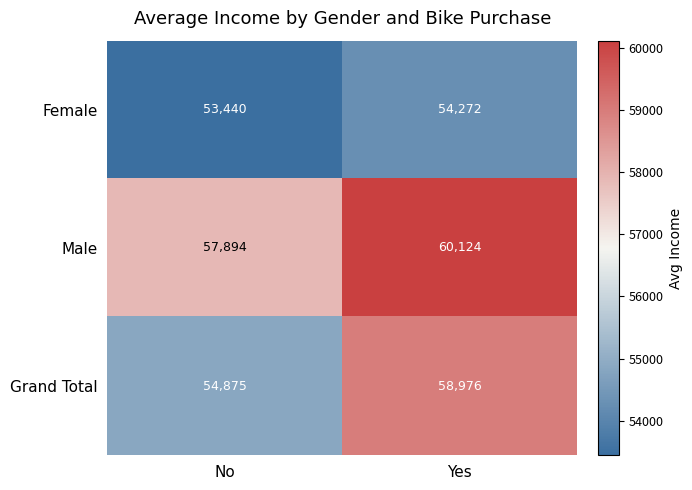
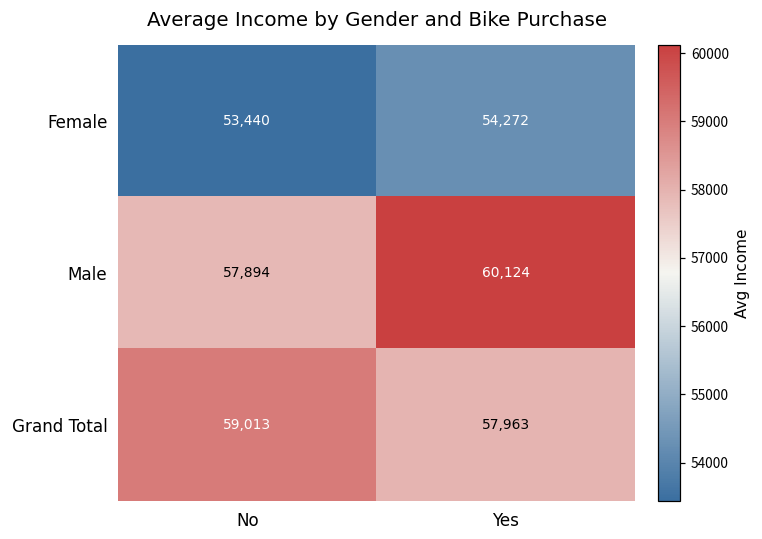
Grand Total, No: 54,875 -> 59,013
Grand Total, Yes: 58,976 -> 57,963
